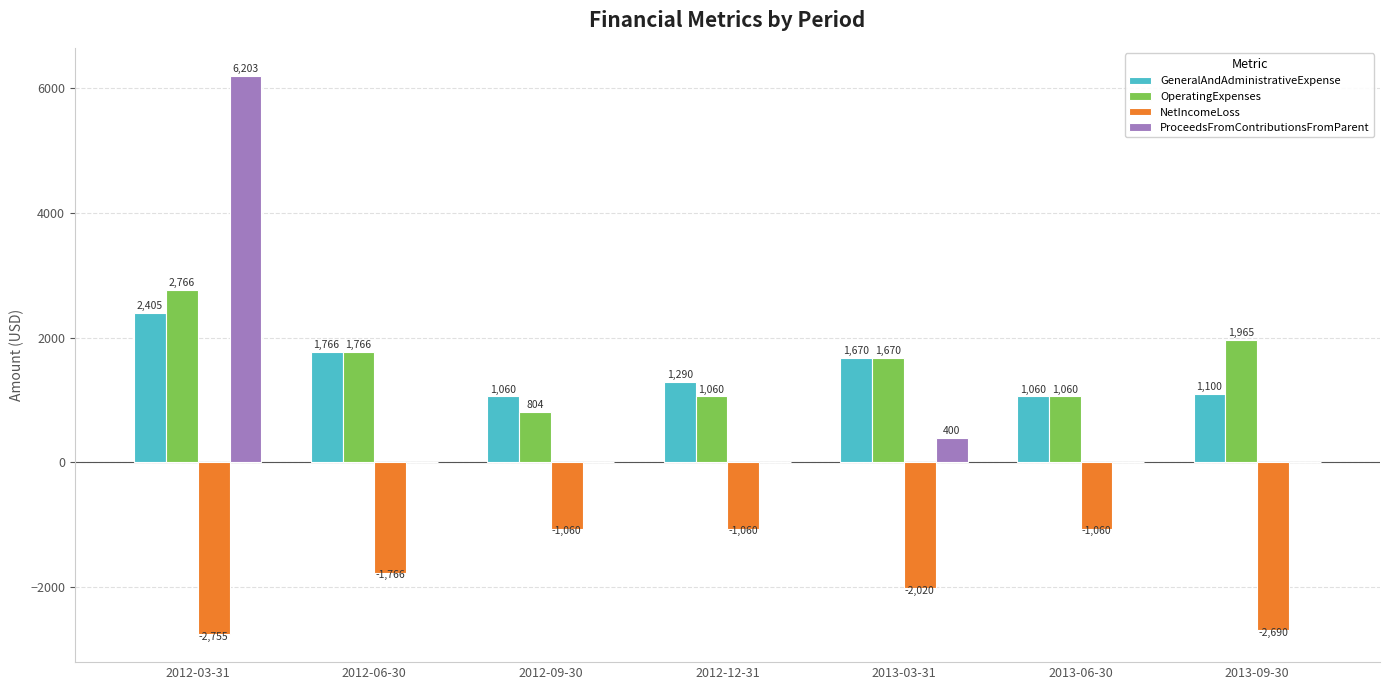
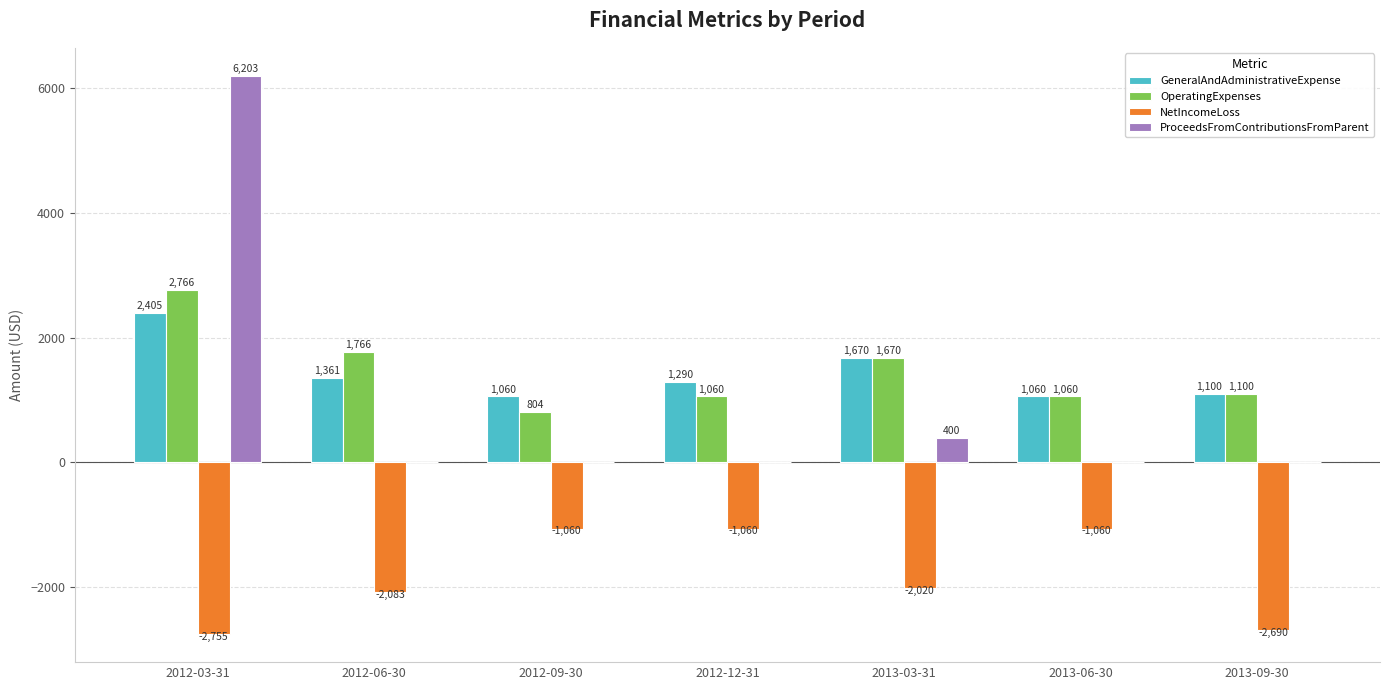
GeneralAndAdministrativeExpense, 2012-06-30: 1,766 -> 1,361
NetIncomeLoss, 2012-06-30: -1,766 -> -2,083
OperatingExpenses, 2013-09-30: 1,965 -> 1,100
